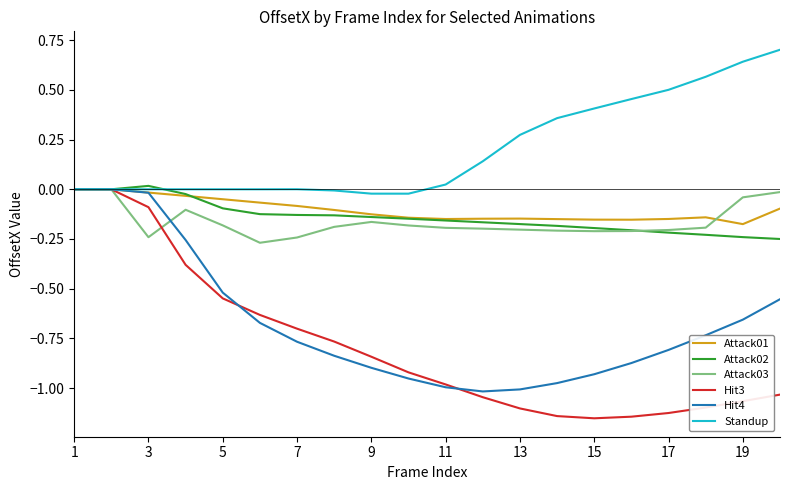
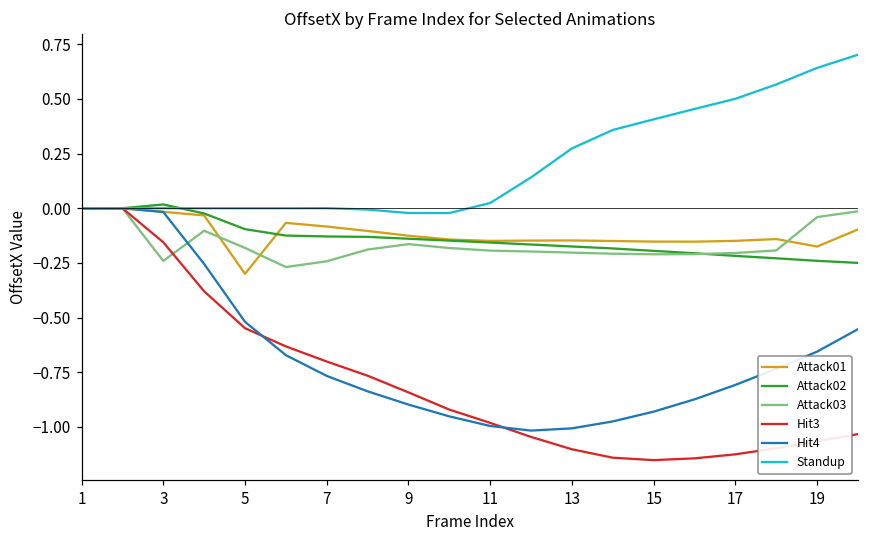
Hit3, 3: -0.09 -> -0.16
Attack01, 5: -0.05 -> -0.30
